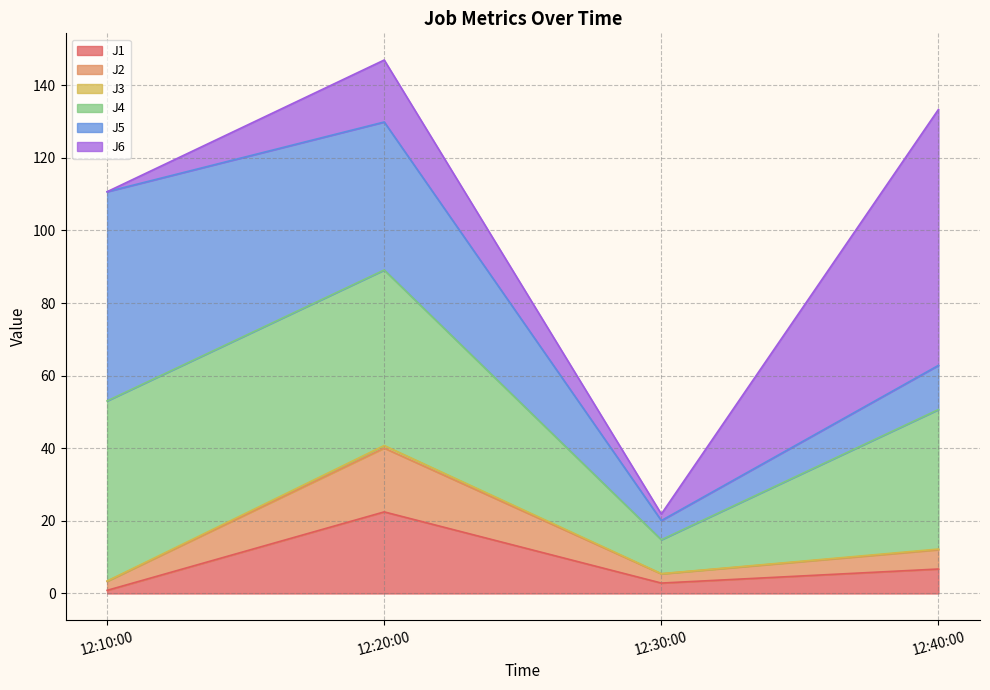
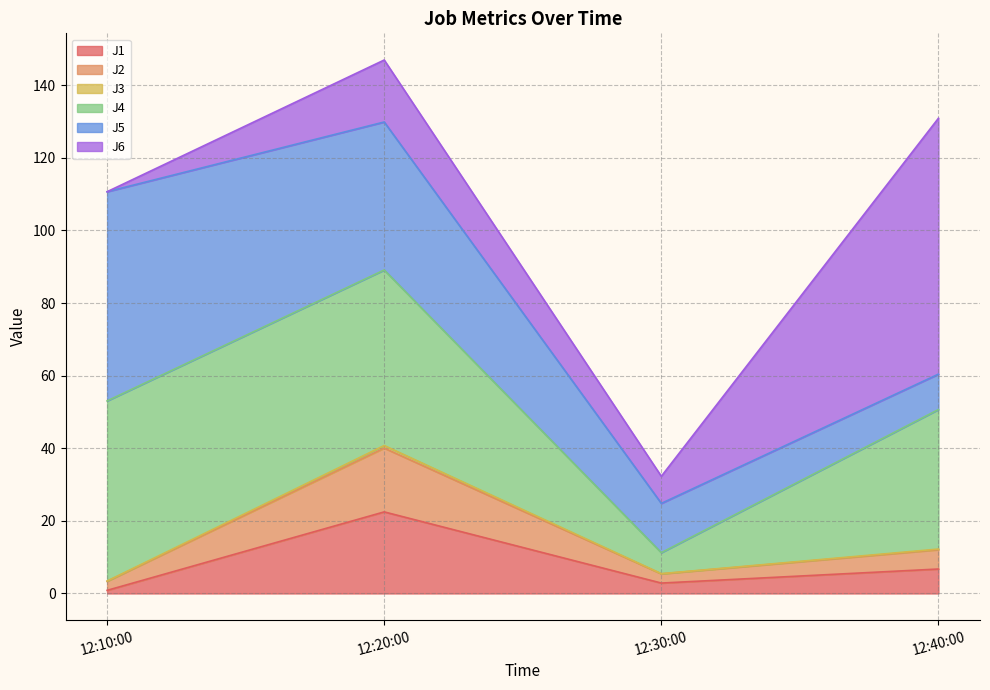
J4, 12:30:00: 9 -> 6
J5, 12:30:00: 5 -> 14
J6, 12:30:00: 2 -> 7
J5, 12:40:00: 12 -> 10
